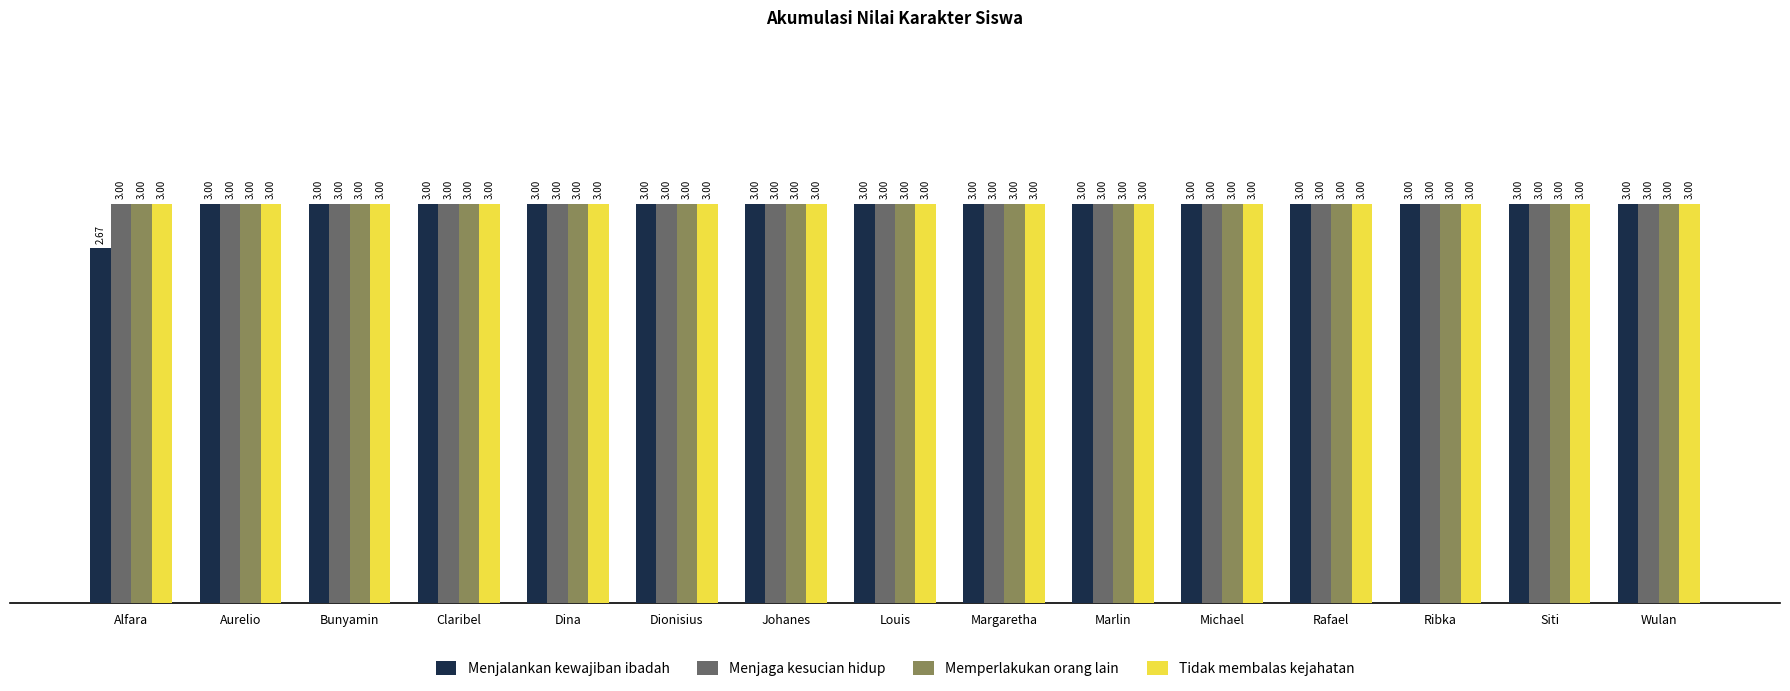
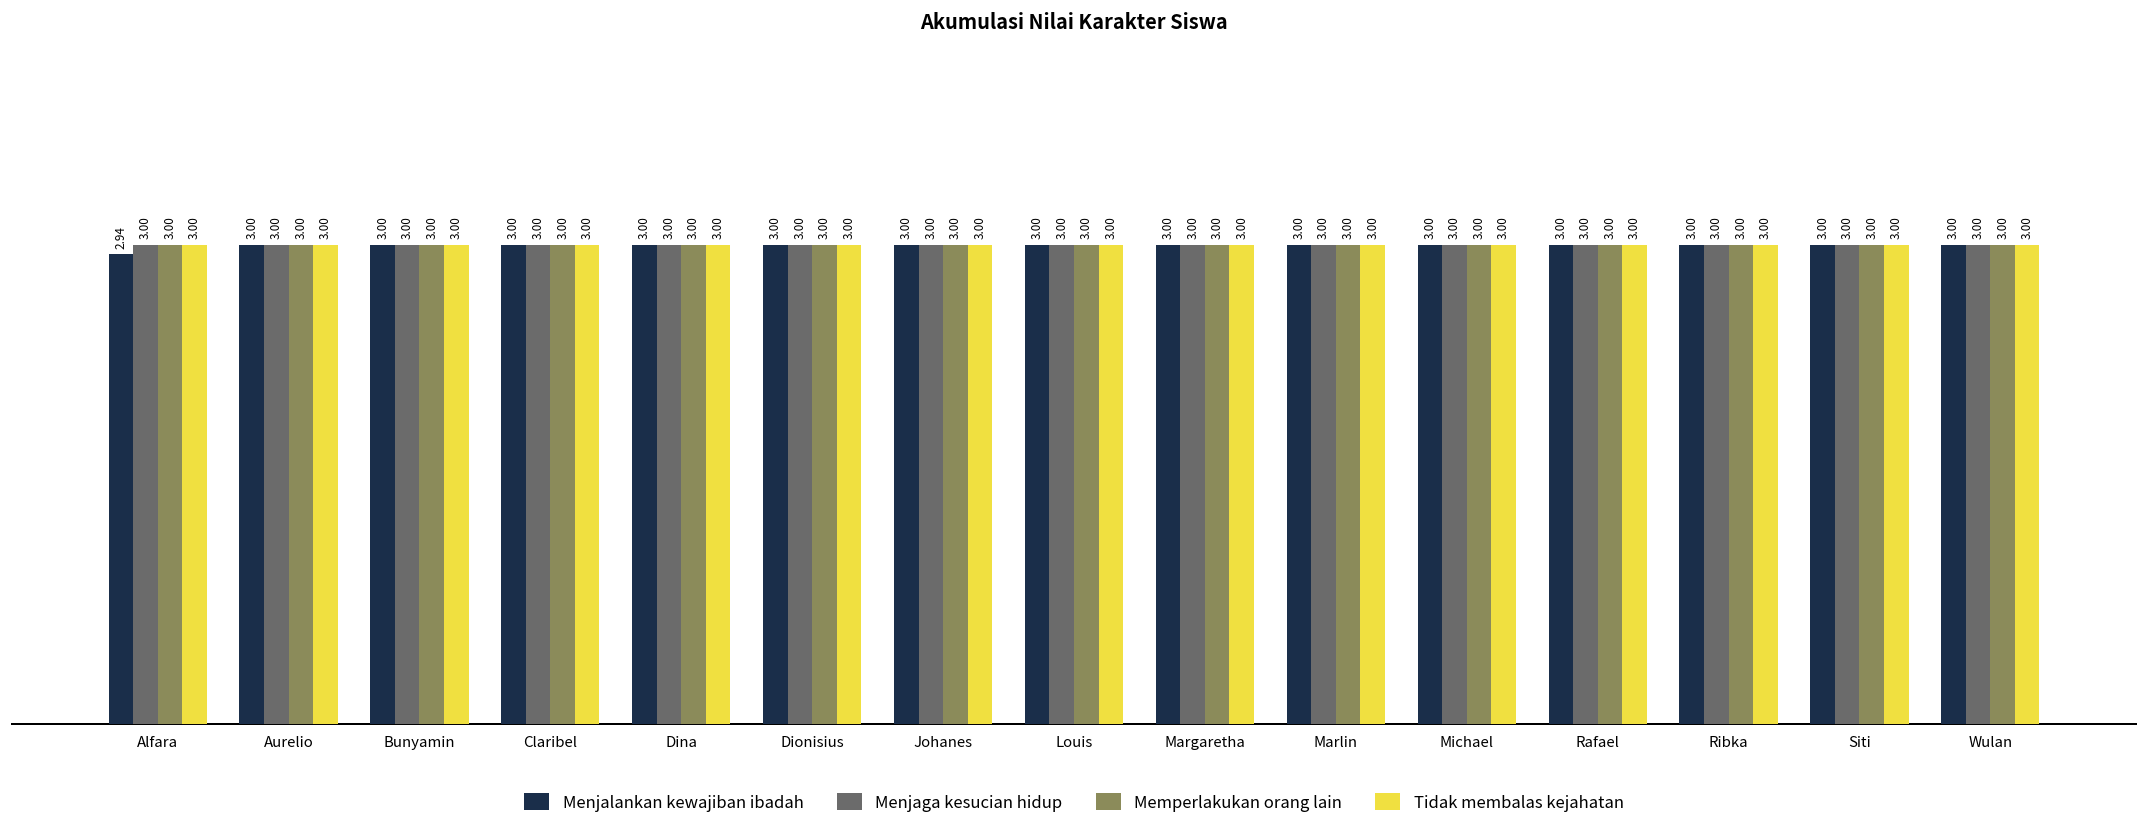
Menjalankan kewajiban ibadah, Alfara: 2.67 -> 2.94
